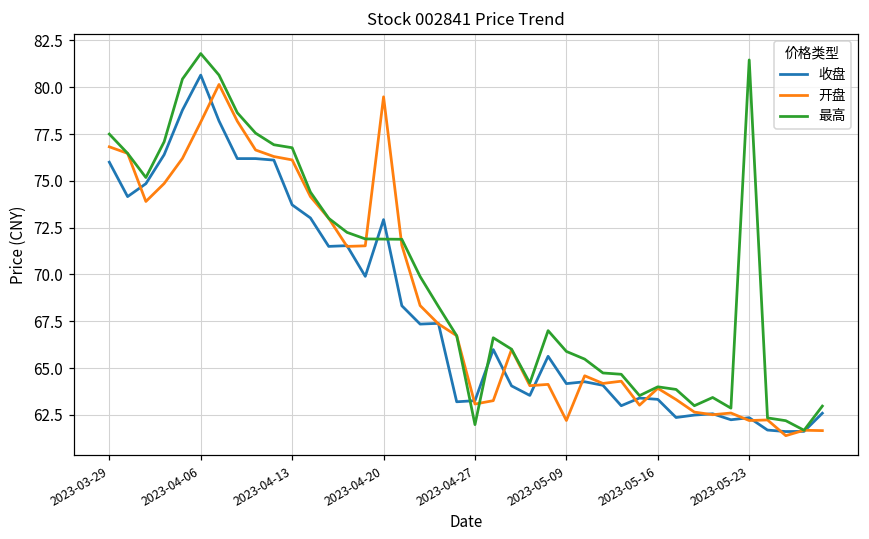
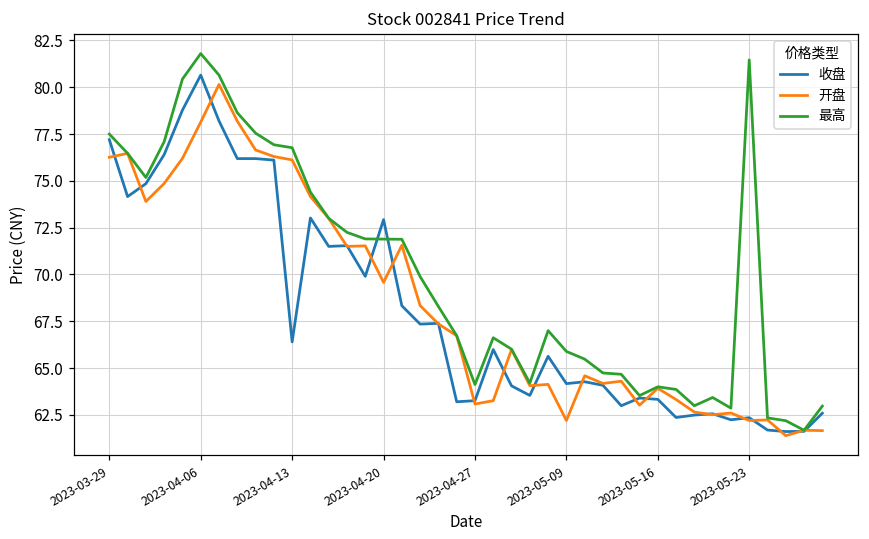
收盘, 2023-03-29: 76.0 -> 77.2
开盘, 2023-03-29: 76.8 -> 76.3
收盘, 2023-04-13: 73.7 -> 66.4
开盘, 2023-04-20: 79.5 -> 69.6
最高, 2023-04-27: 62.0 -> 64.1
